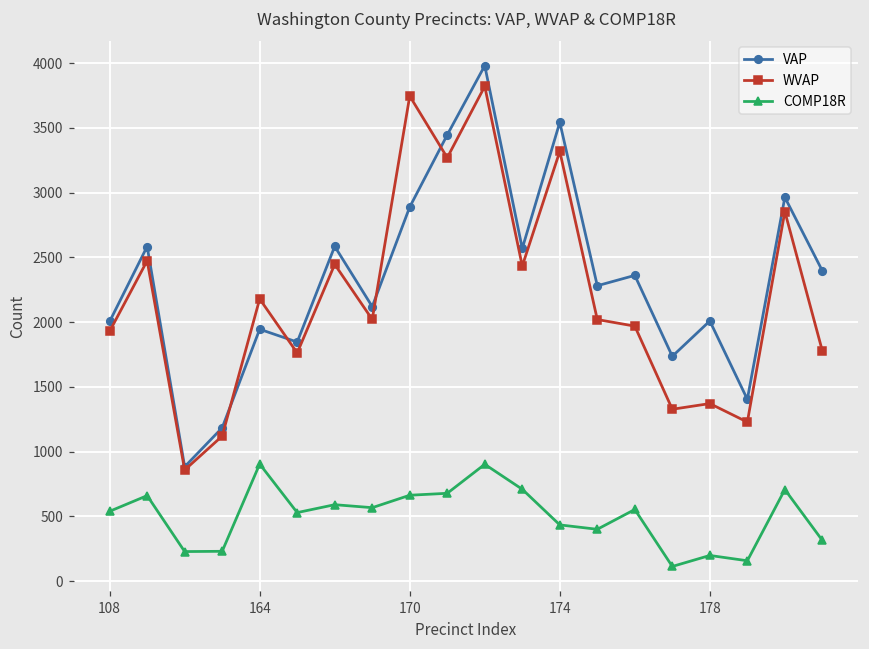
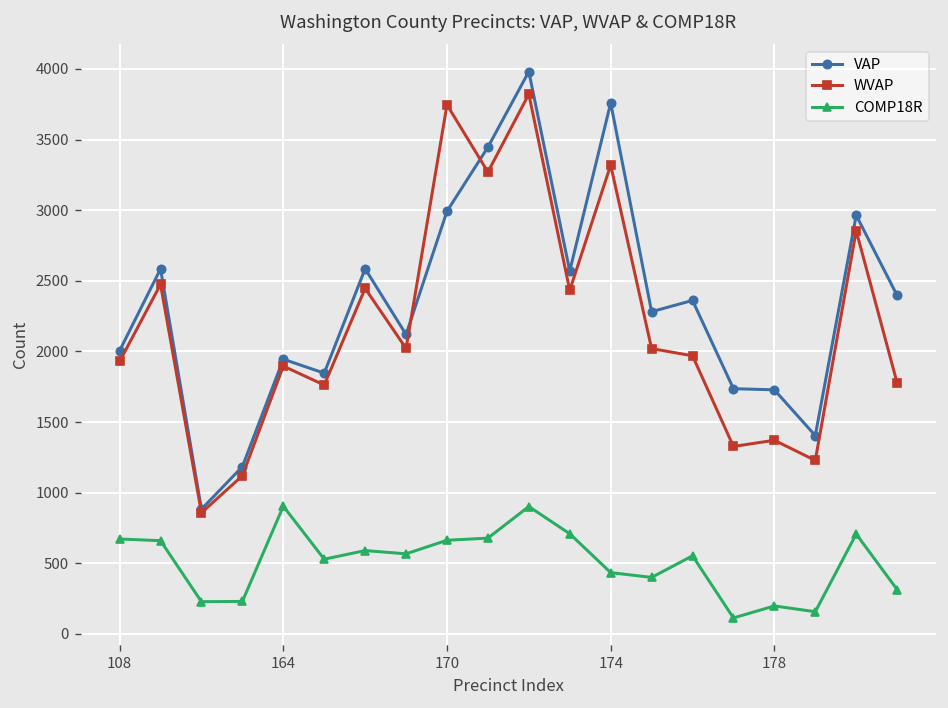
COMP18R, 108: 540 -> 670
WVAP, 164: 2180 -> 1900
VAP, 170: 2890 -> 2990
VAP, 174: 3540 -> 3760
VAP, 178: 2010 -> 1730
